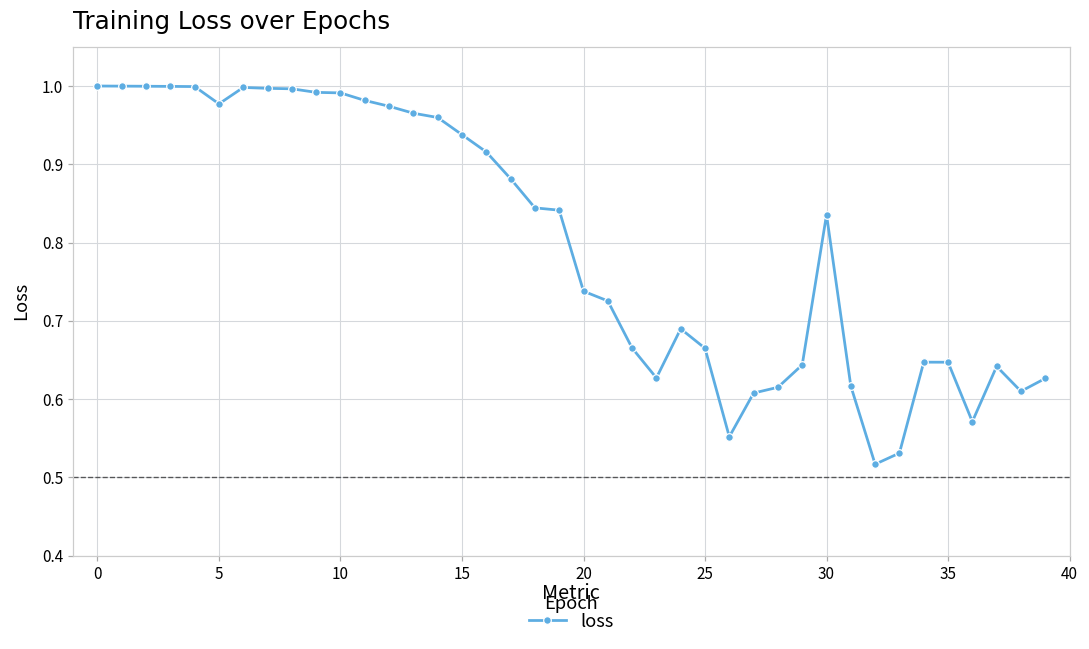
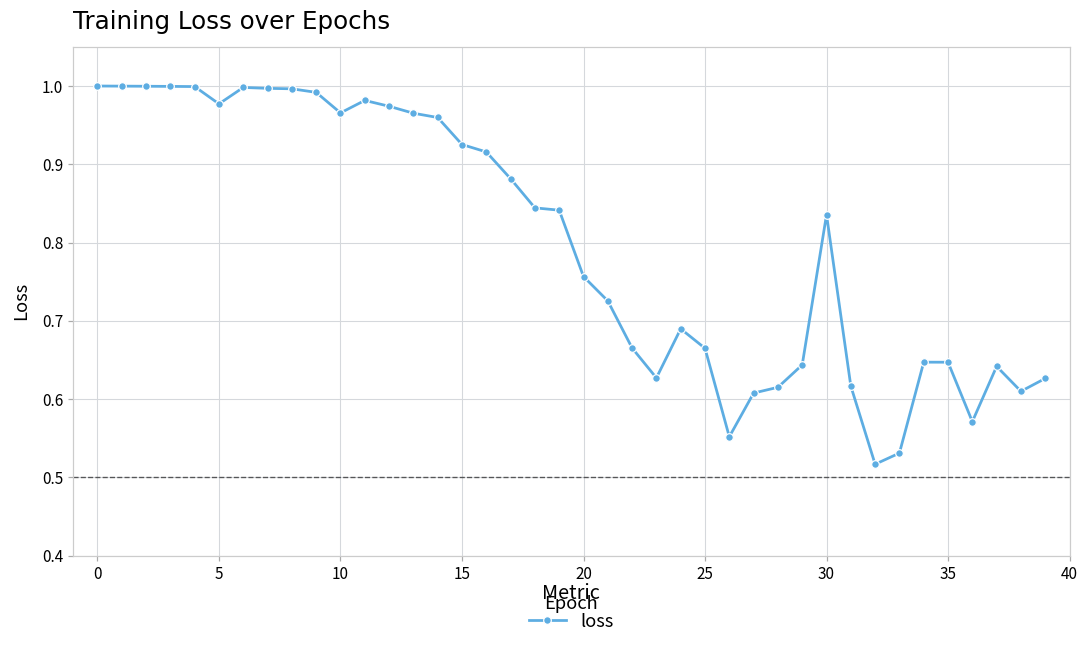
10: 0.99 -> 0.97
15: 0.94 -> 0.93
20: 0.74 -> 0.76
